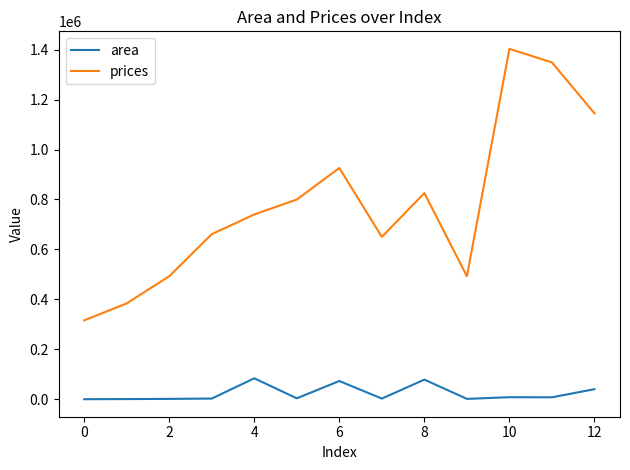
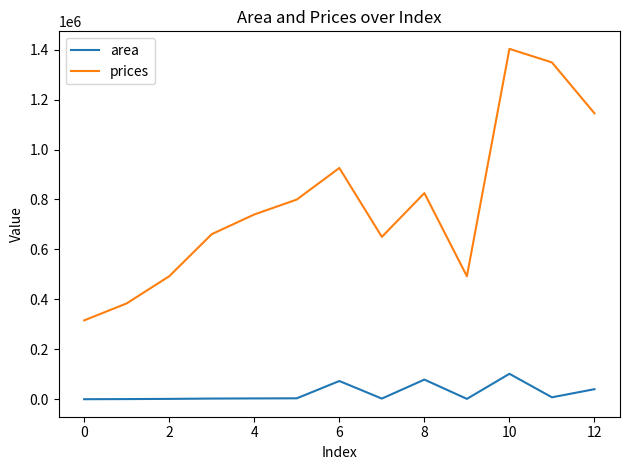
area, 4: 80000 -> 0
area, 10: 10000 -> 100000
